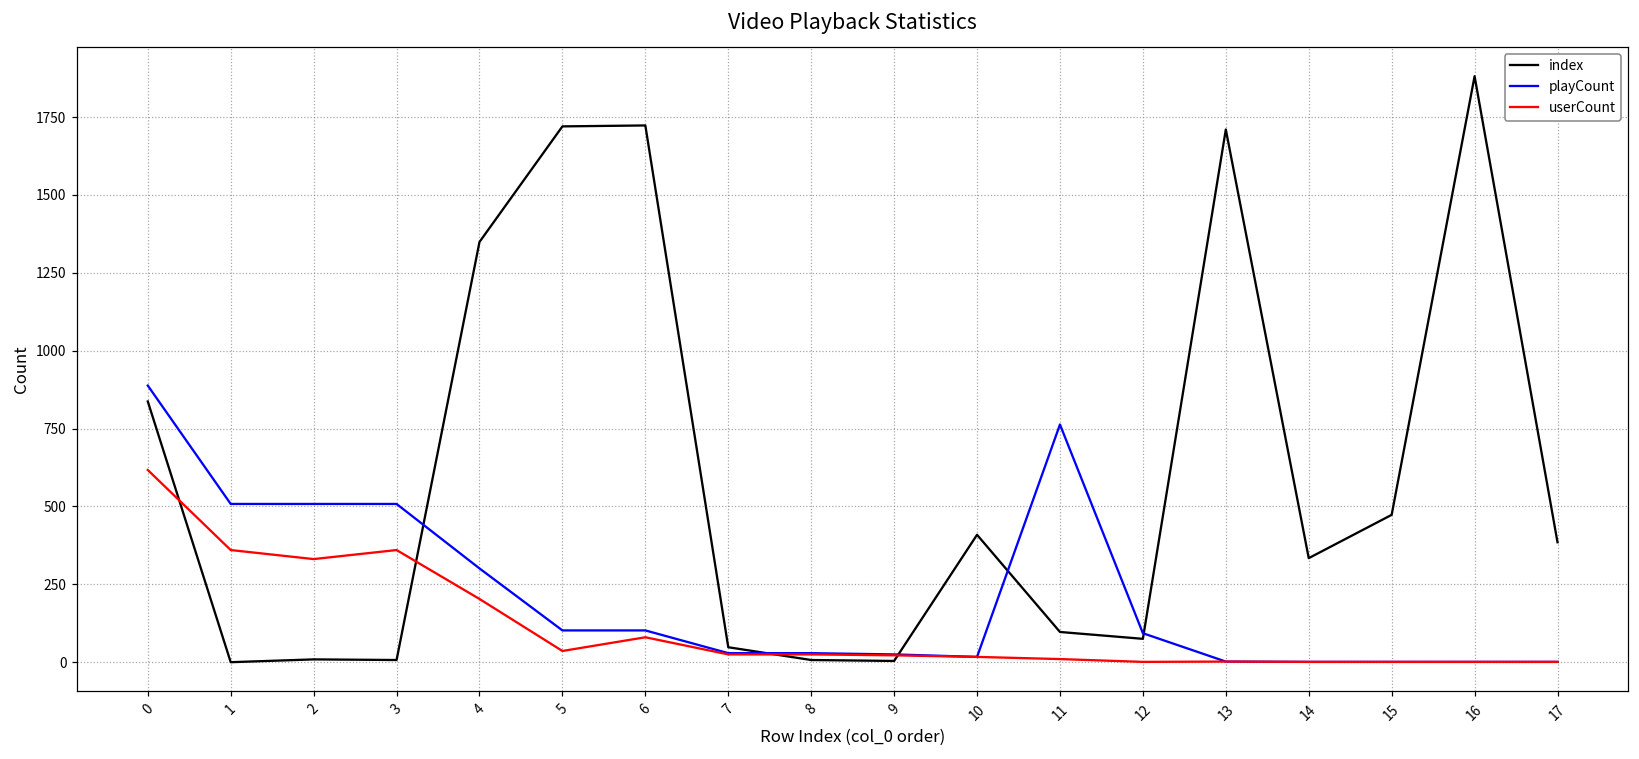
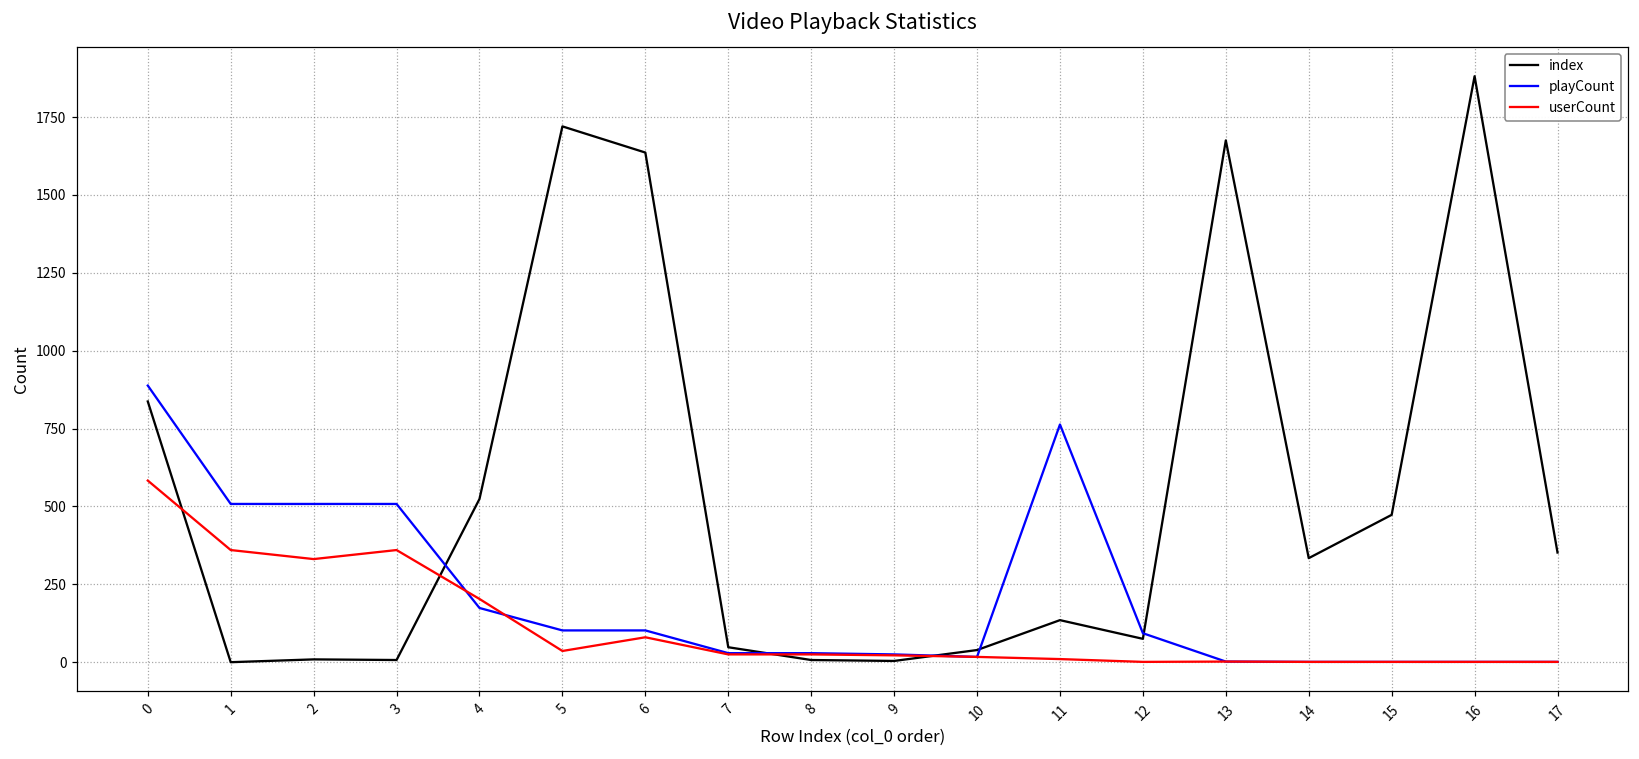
userCount, 0: 620 -> 580
index, 4: 1350 -> 520
playCount, 4: 300 -> 170
index, 6: 1720 -> 1640
index, 10: 410 -> 40
index, 11: 100 -> 140
index, 13: 1710 -> 1680
index, 17: 390 -> 350
